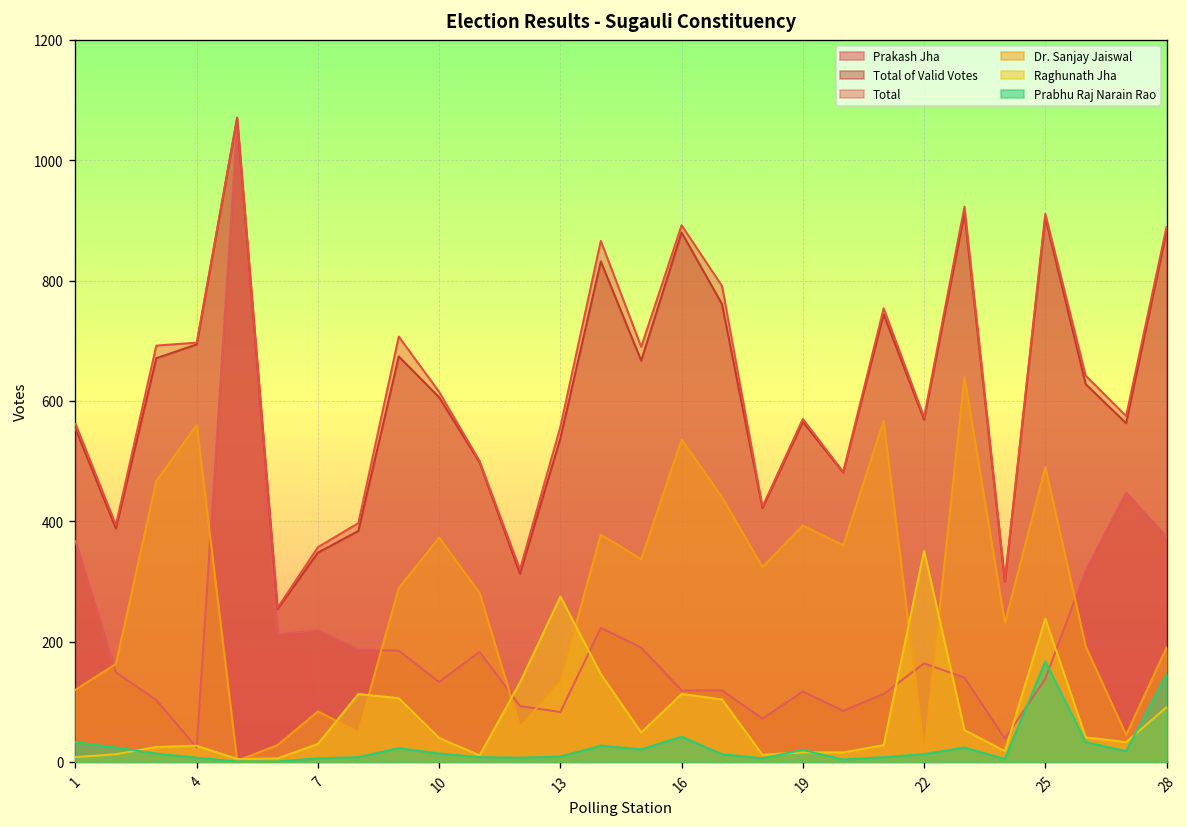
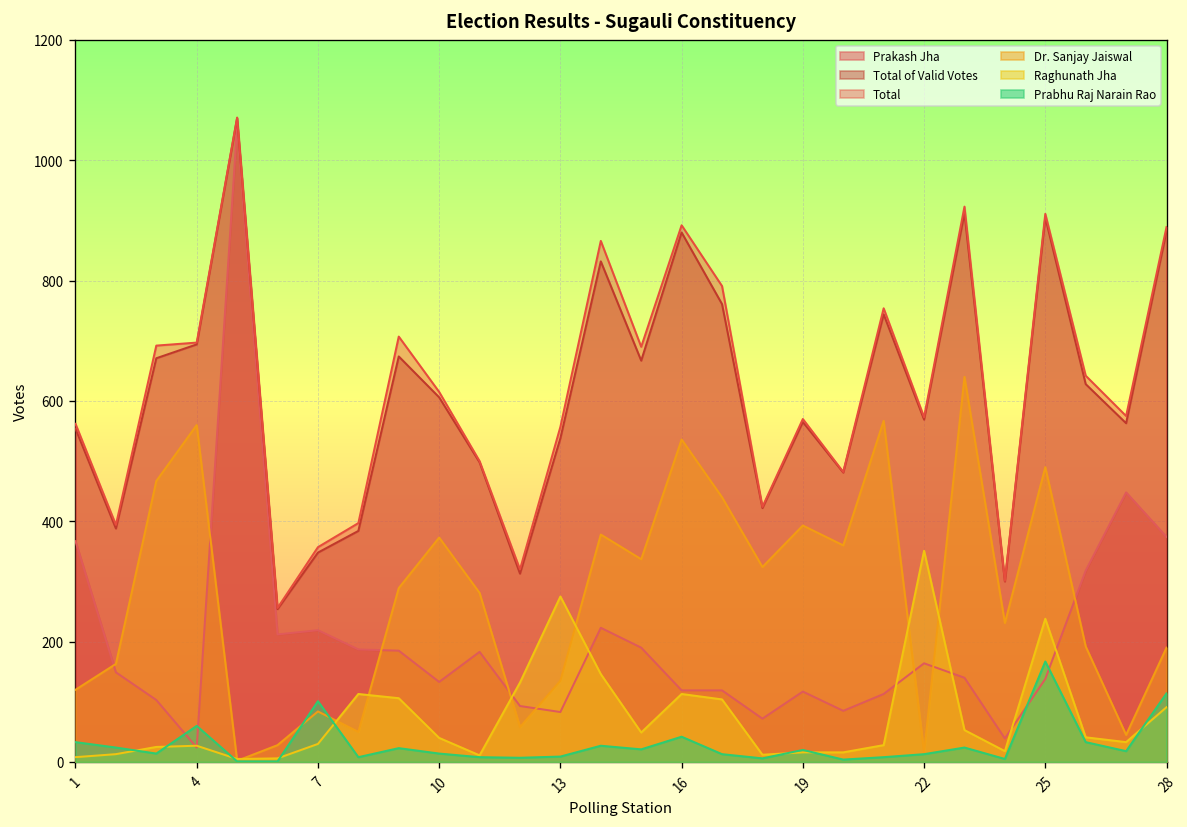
Prabhu Raj Narain Rao, 4: 10 -> 60
Prabhu Raj Narain Rao, 7: 10 -> 100
Prabhu Raj Narain Rao, 28: 150 -> 110
